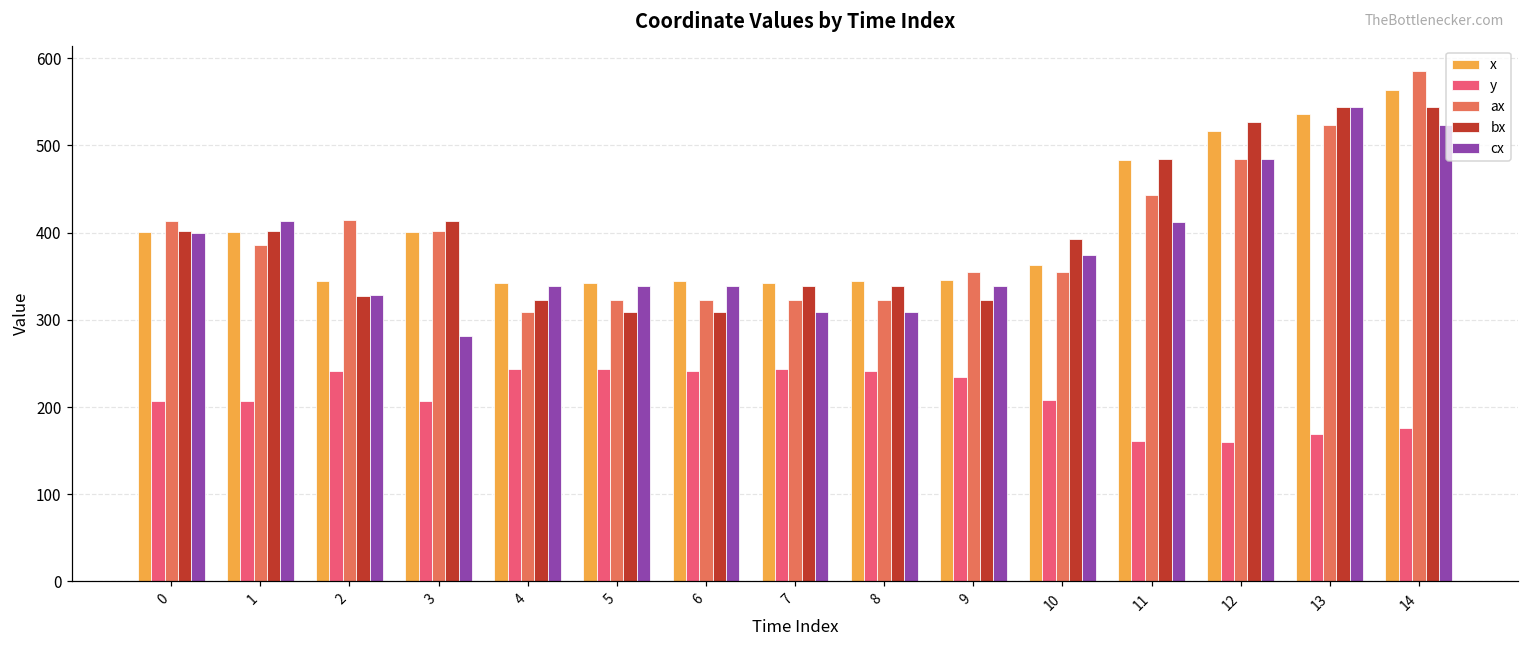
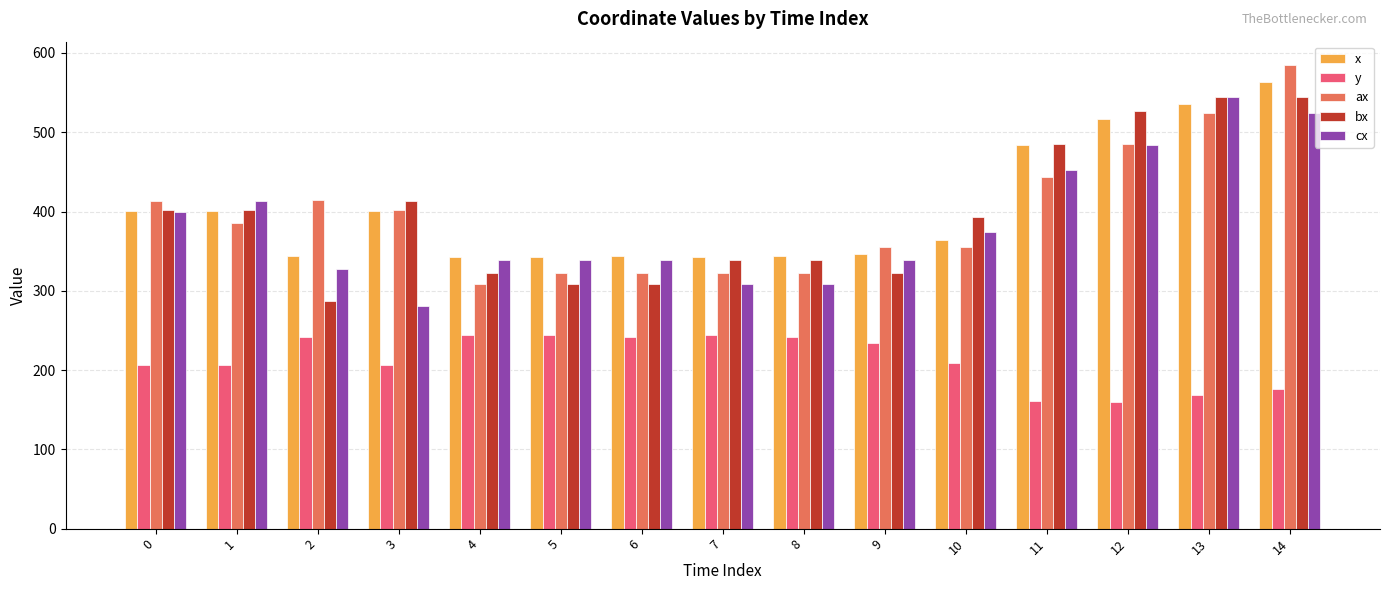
bx, 2: 330 -> 290
cx, 11: 410 -> 450
